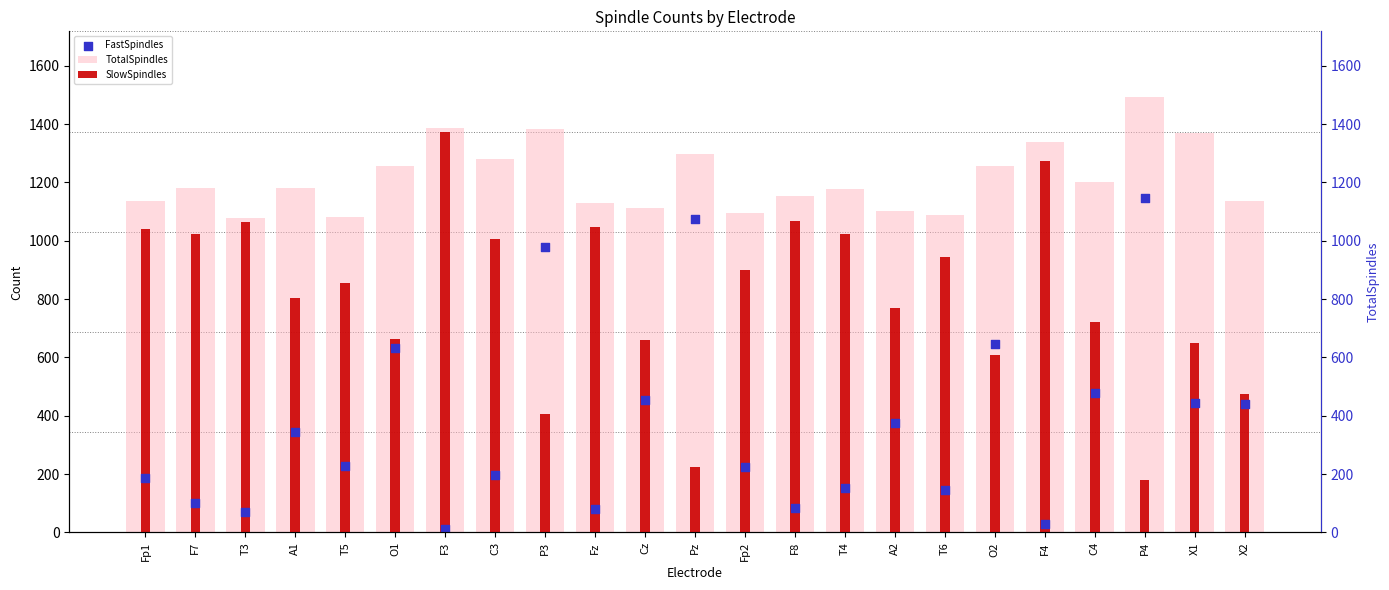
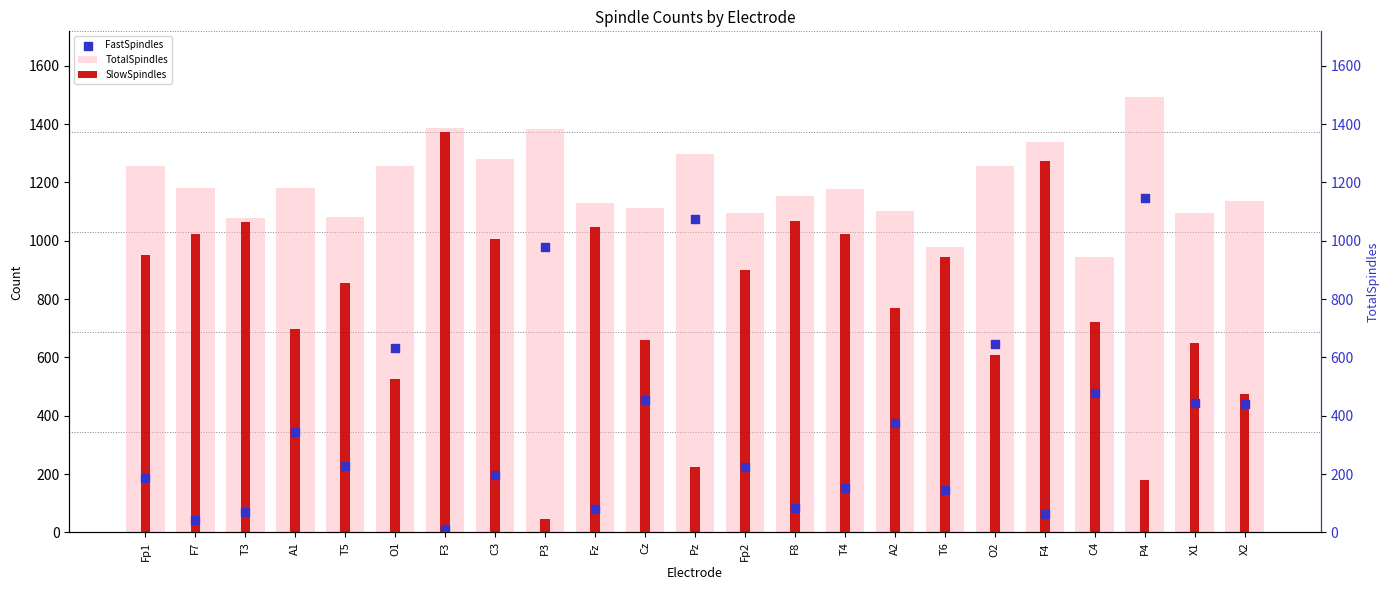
TotalSpindles, Fp1: 1140 -> 1260
SlowSpindles, Fp1: 1040 -> 950
FastSpindles, F7: 100 -> 40
SlowSpindles, A1: 800 -> 700
SlowSpindles, O1: 660 -> 530
SlowSpindles, P3: 410 -> 50
TotalSpindles, T6: 1090 -> 980
FastSpindles, F4: 30 -> 70
TotalSpindles, C4: 1200 -> 950
TotalSpindles, X1: 1370 -> 1100
